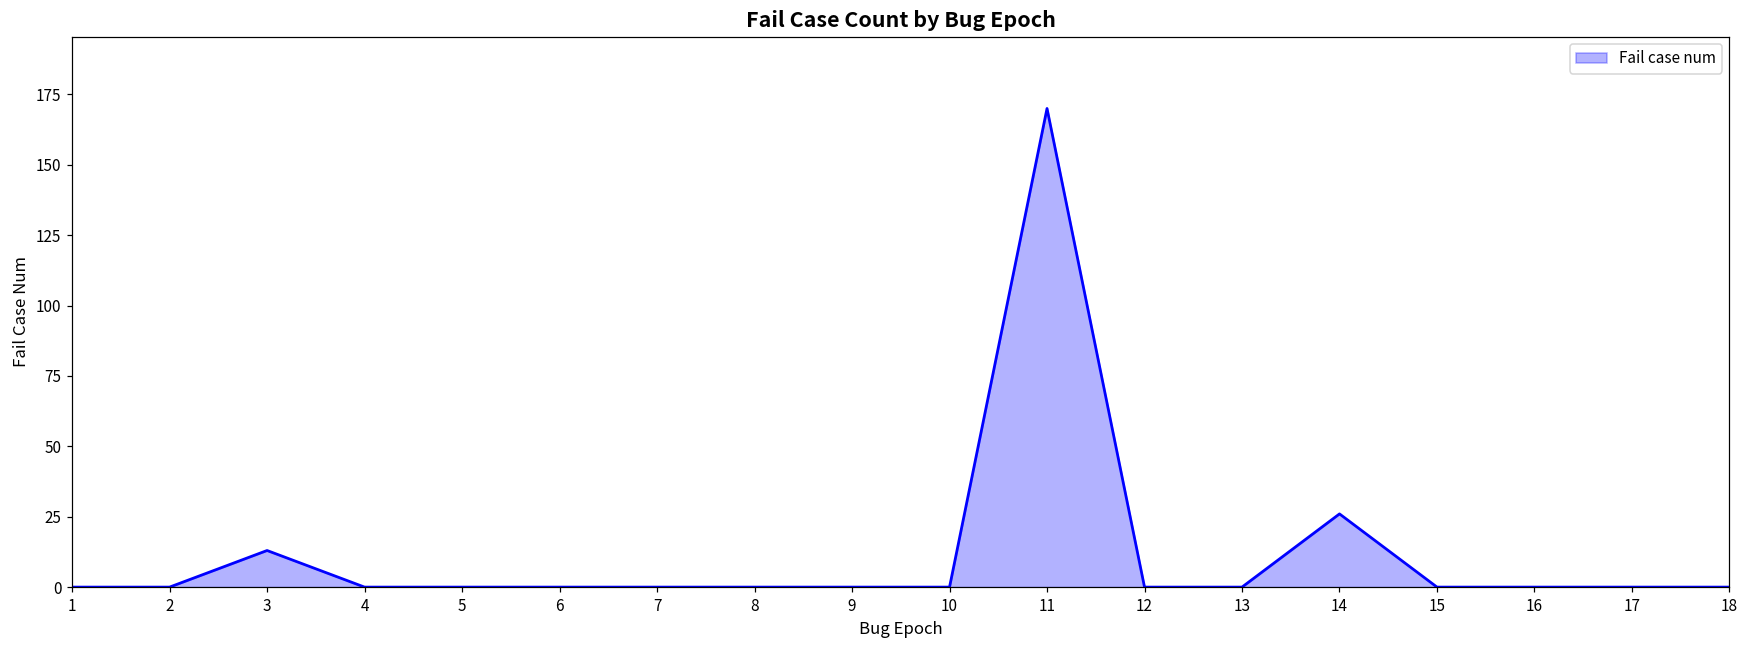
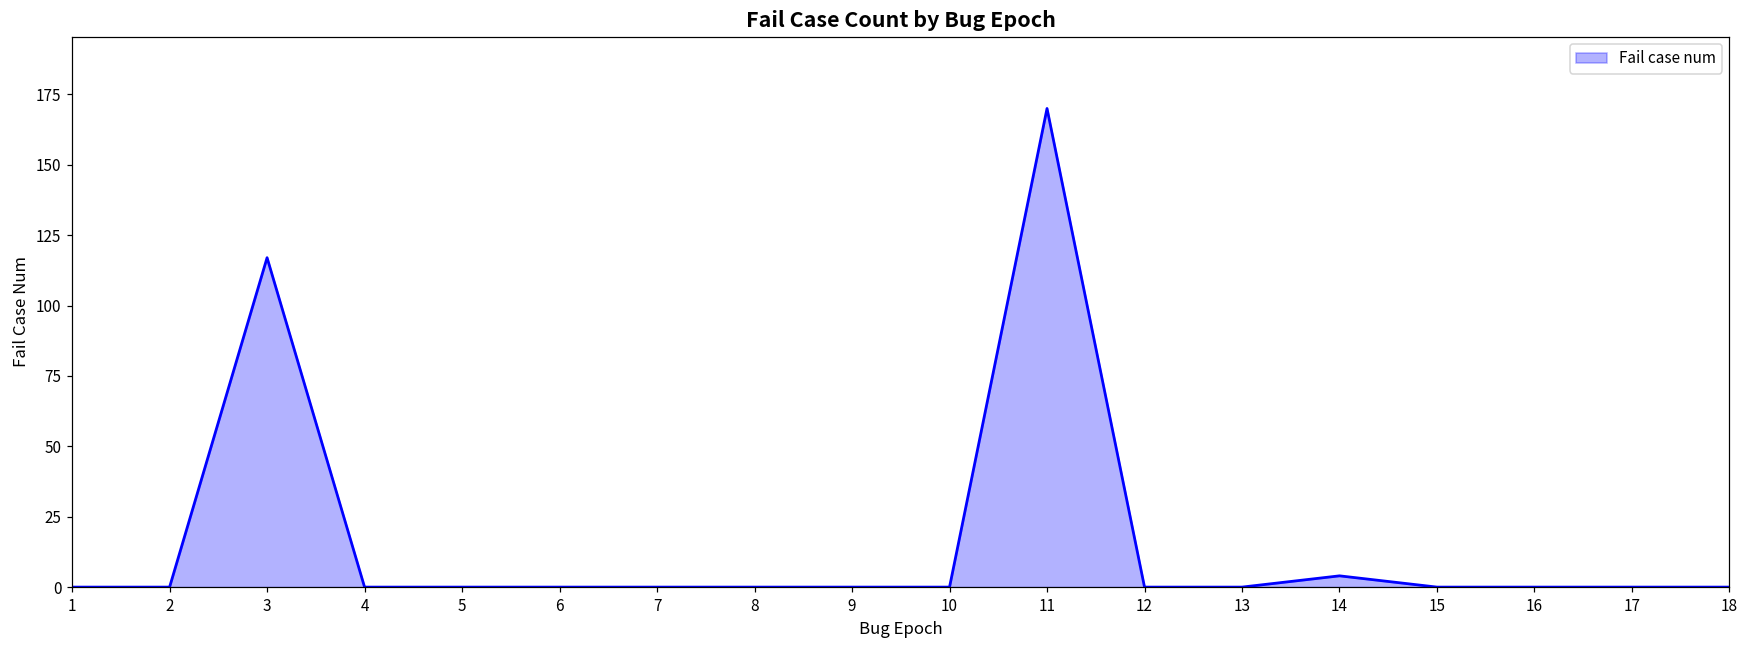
3: 13 -> 117
14: 26 -> 4
